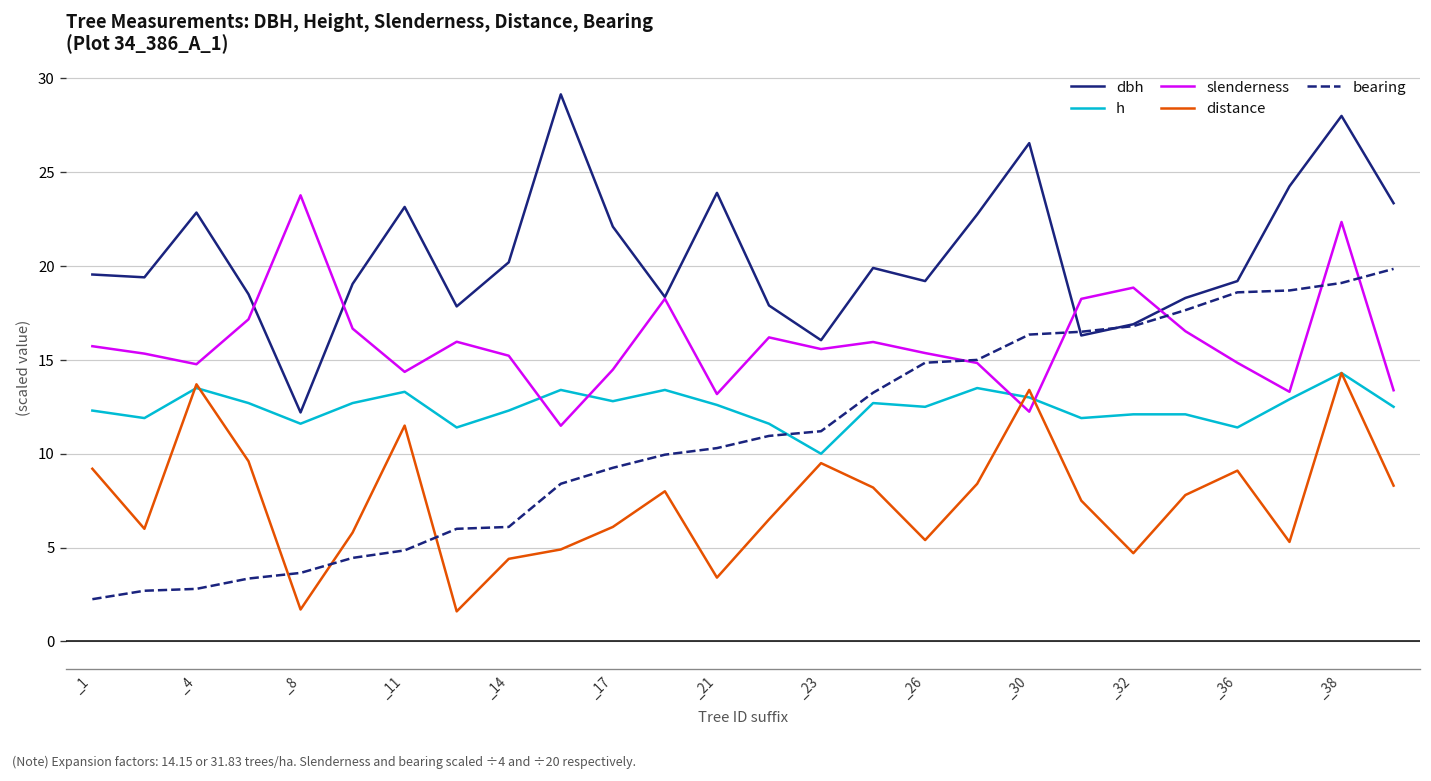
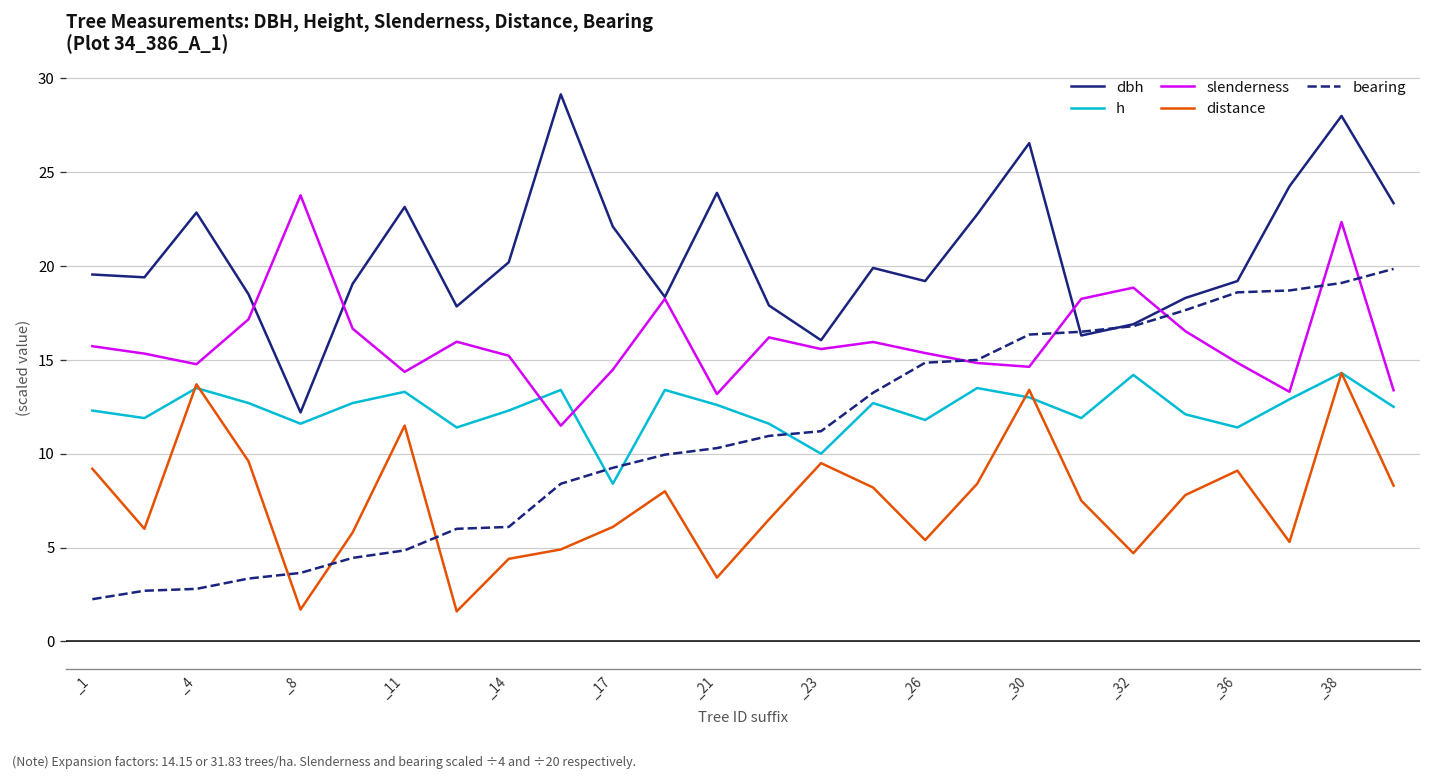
h, _17: 12.8 -> 8.4
h, _26: 12.5 -> 11.8
slenderness, _30: 12.2 -> 14.6
h, _32: 12.1 -> 14.2
